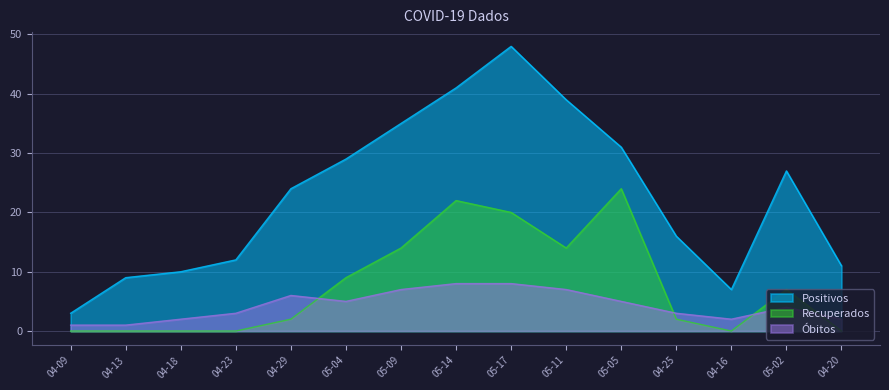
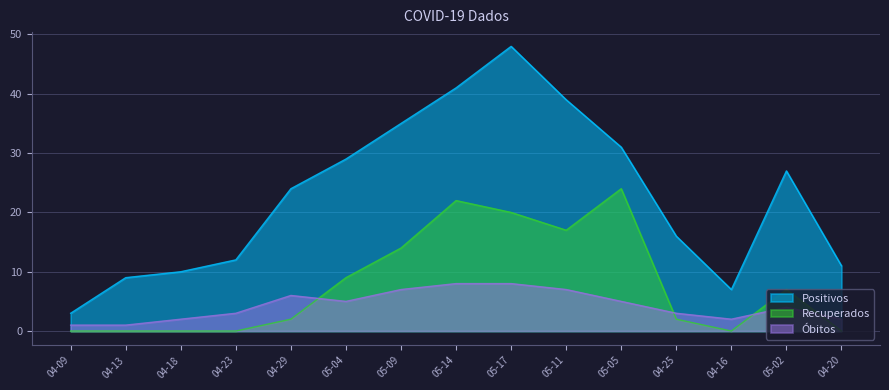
Recuperados, 05-11: 14 -> 17
